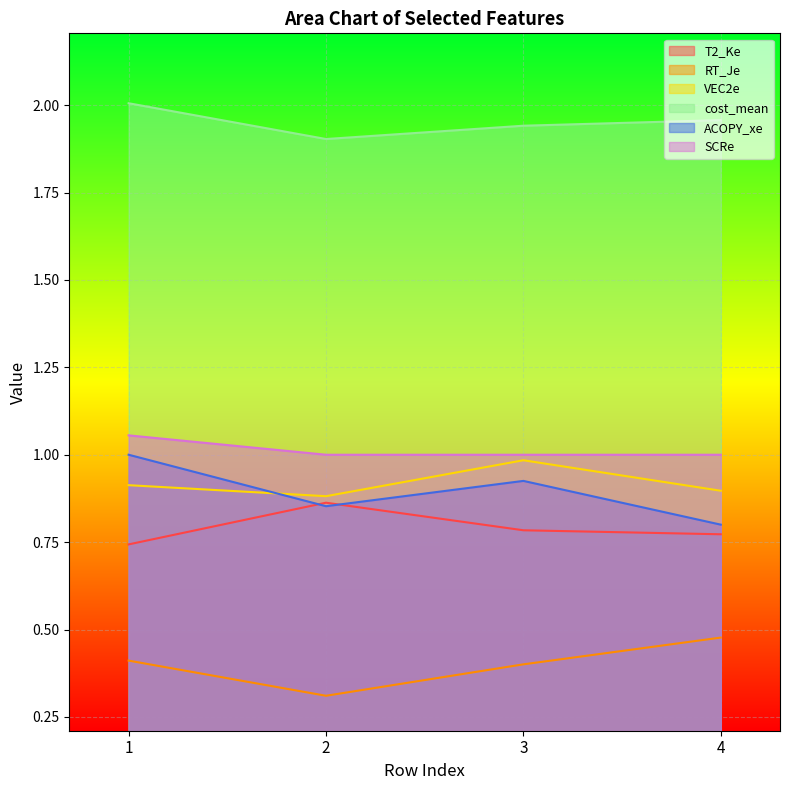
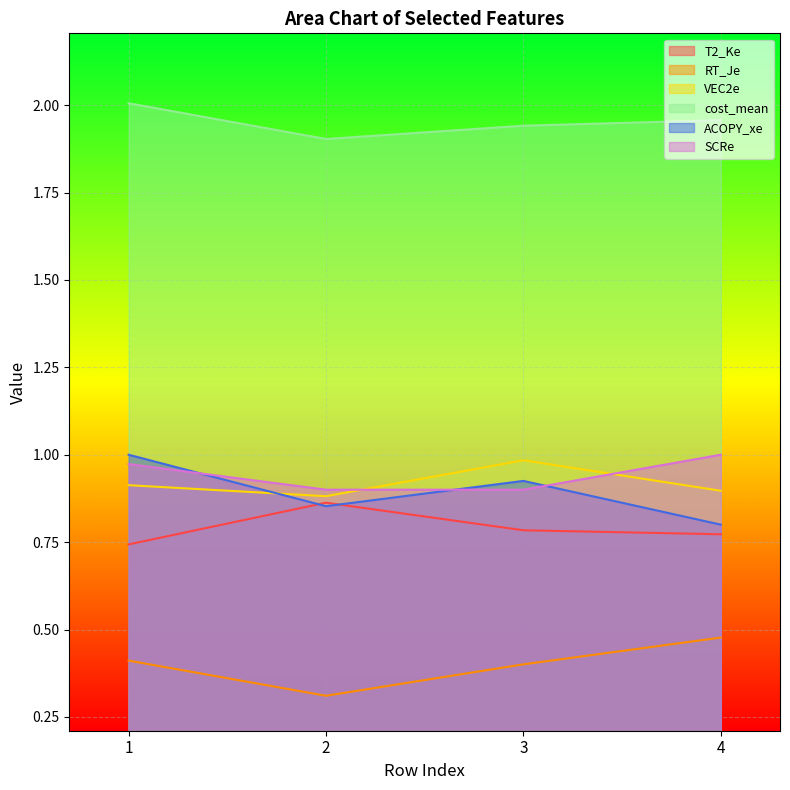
SCRe, 1: 1.06 -> 0.97
SCRe, 2: 1.0 -> 0.9
SCRe, 3: 1.0 -> 0.9
